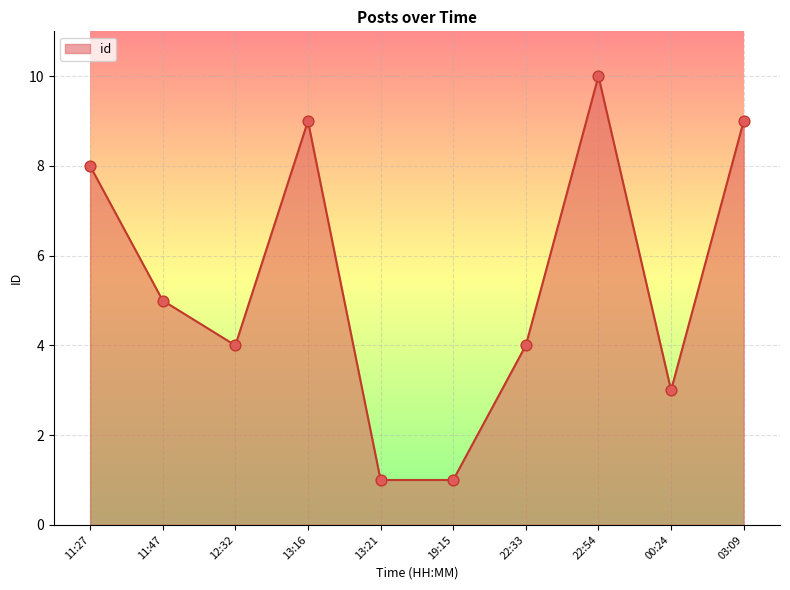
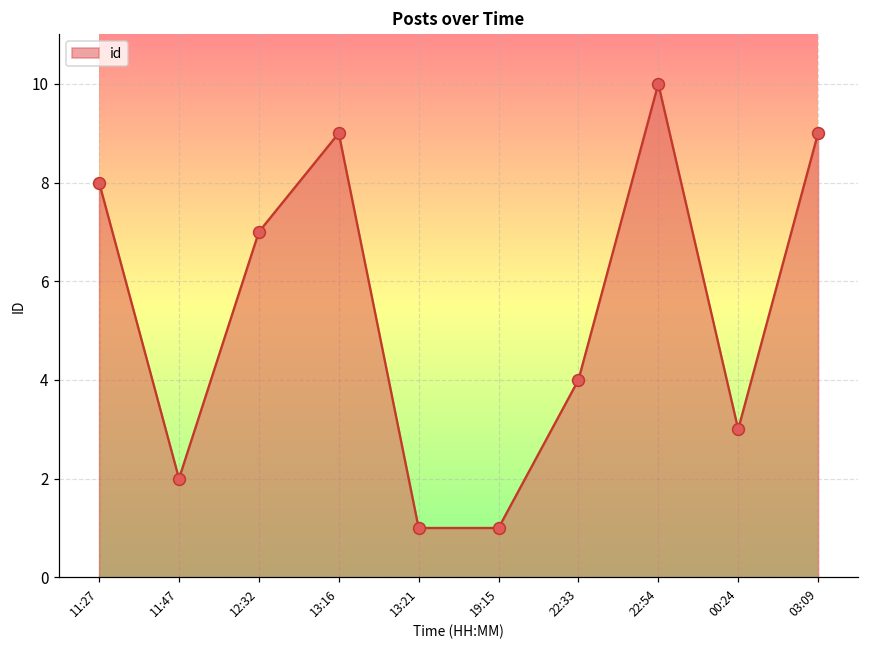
11:47: 5 -> 2
12:32: 4 -> 7
